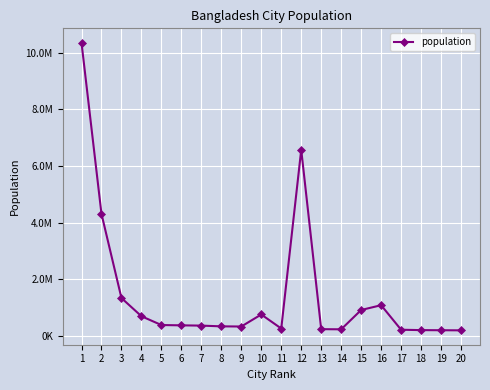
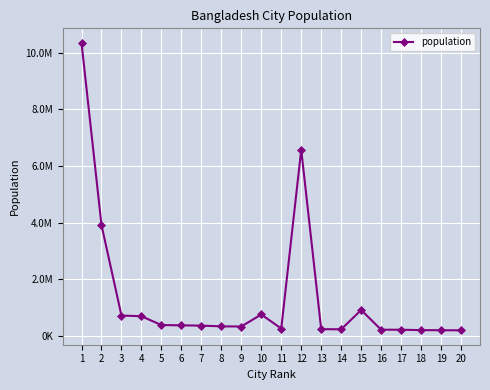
2: 4300000 -> 3900000
3: 1300000 -> 700000
16: 1100000 -> 200000
